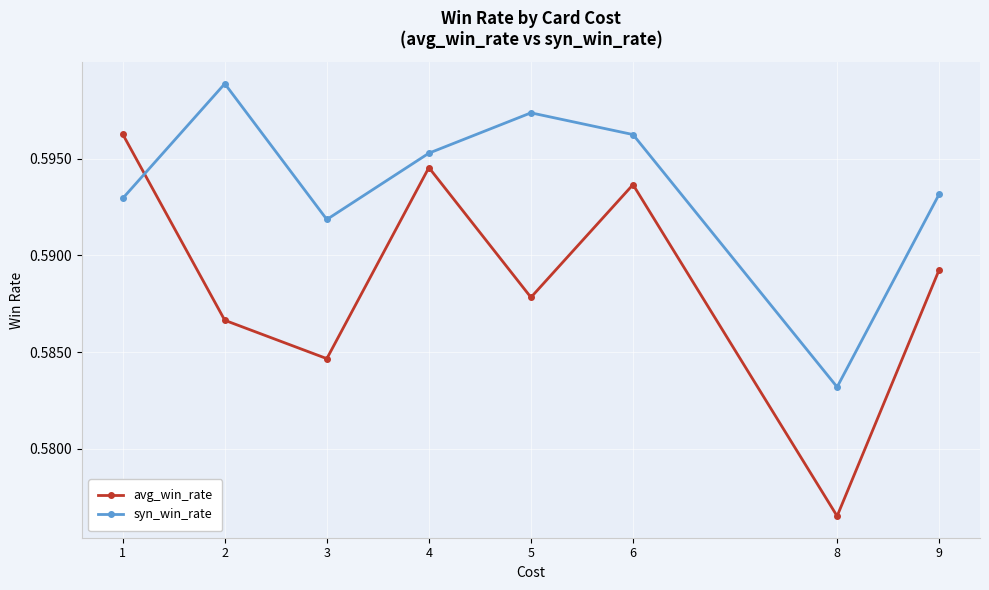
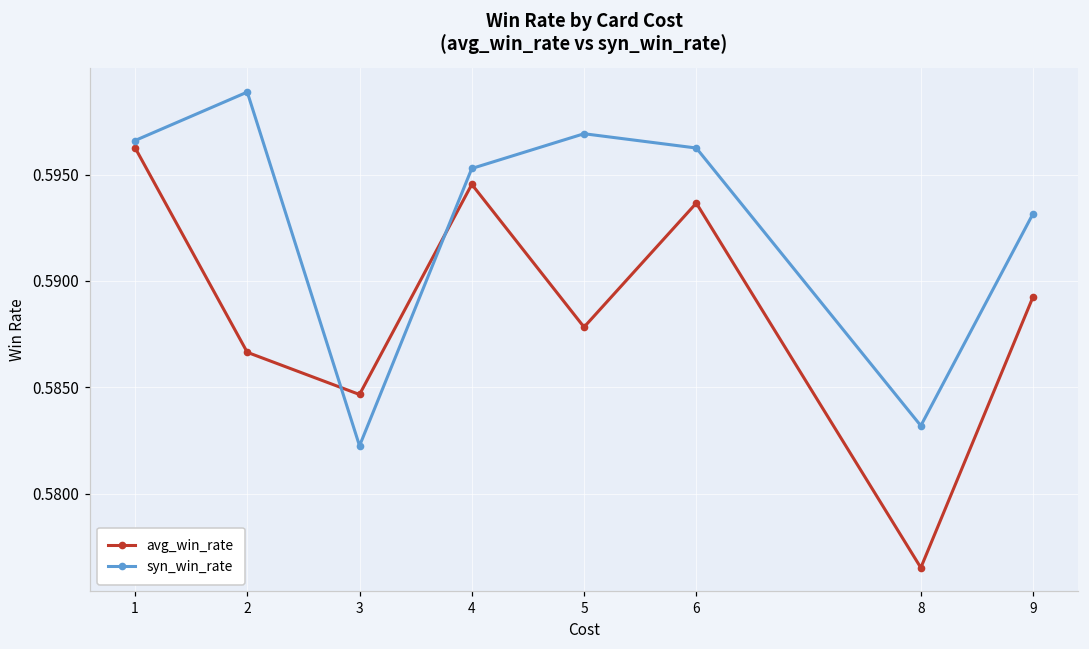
syn_win_rate, 1: 0.5929 -> 0.5966
syn_win_rate, 3: 0.5919 -> 0.5823
syn_win_rate, 5: 0.5974 -> 0.5969
